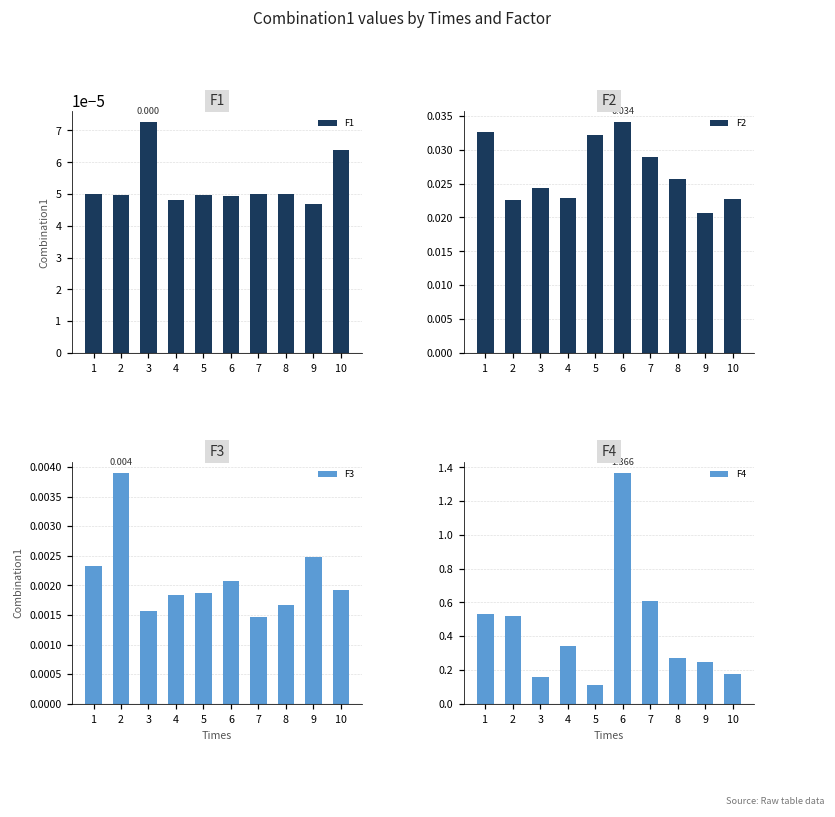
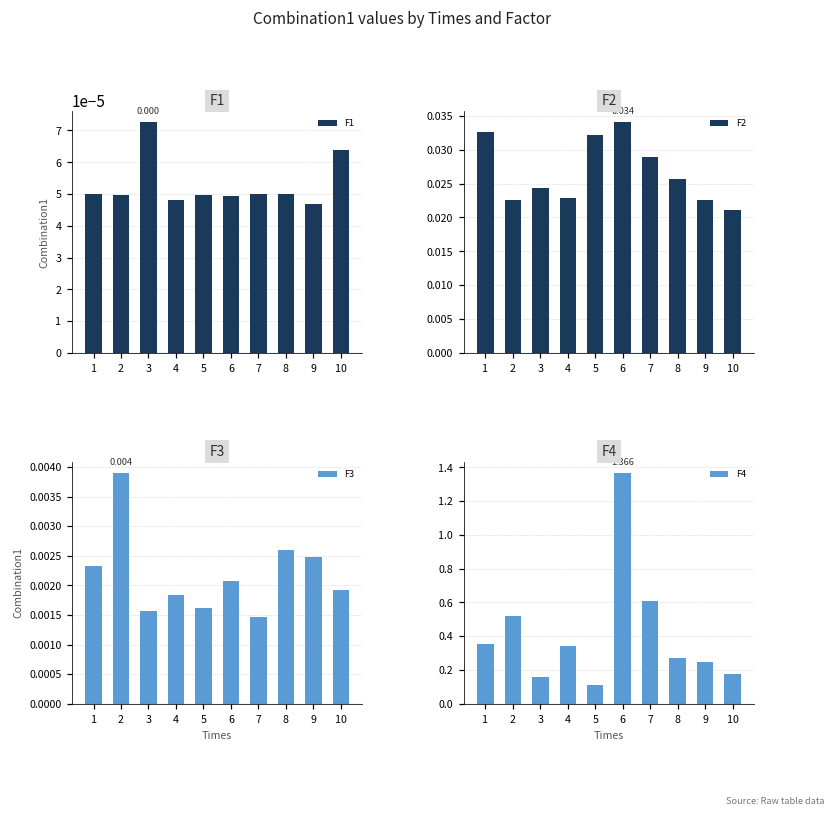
F2, 9: 0.021 -> 0.023
F2, 10: 0.023 -> 0.021
F3, 5: 0.0019 -> 0.0016
F3, 8: 0.0017 -> 0.0026
F4, 1: 0.53 -> 0.36
